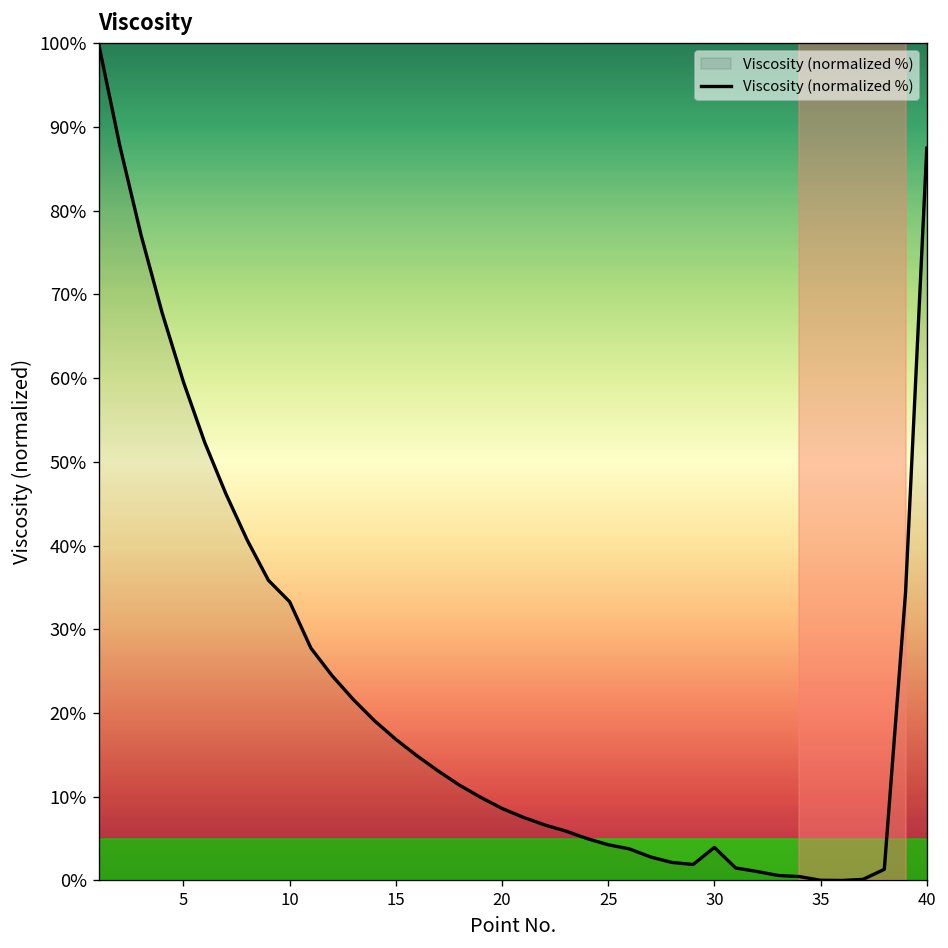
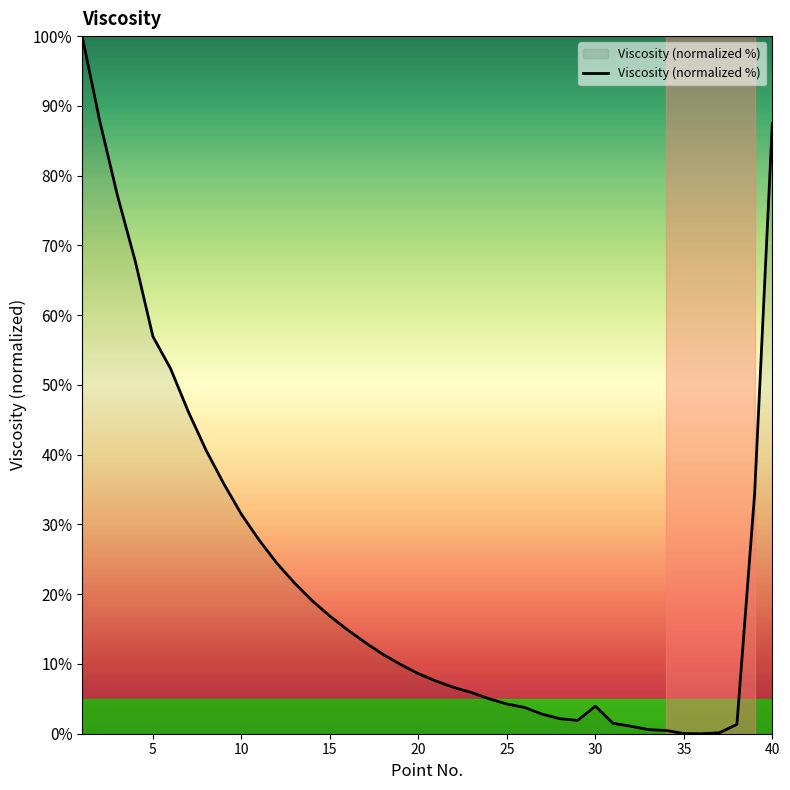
5: 60% -> 57%
10: 33% -> 31%
